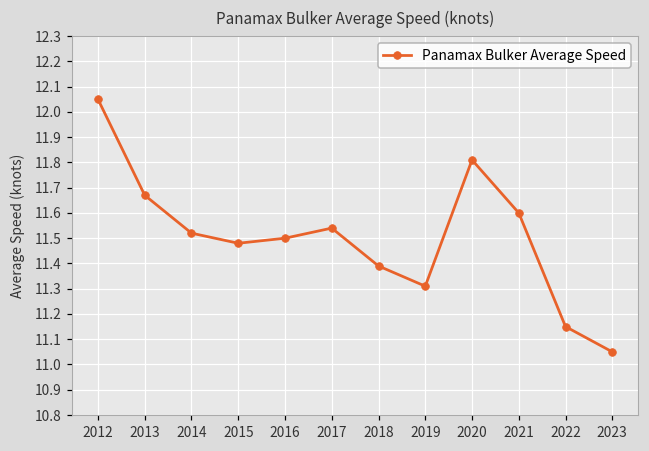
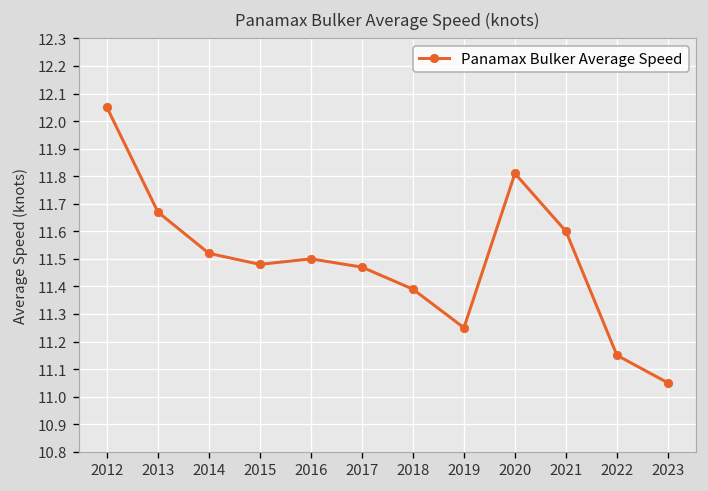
2017: 11.54 -> 11.47
2019: 11.31 -> 11.25
